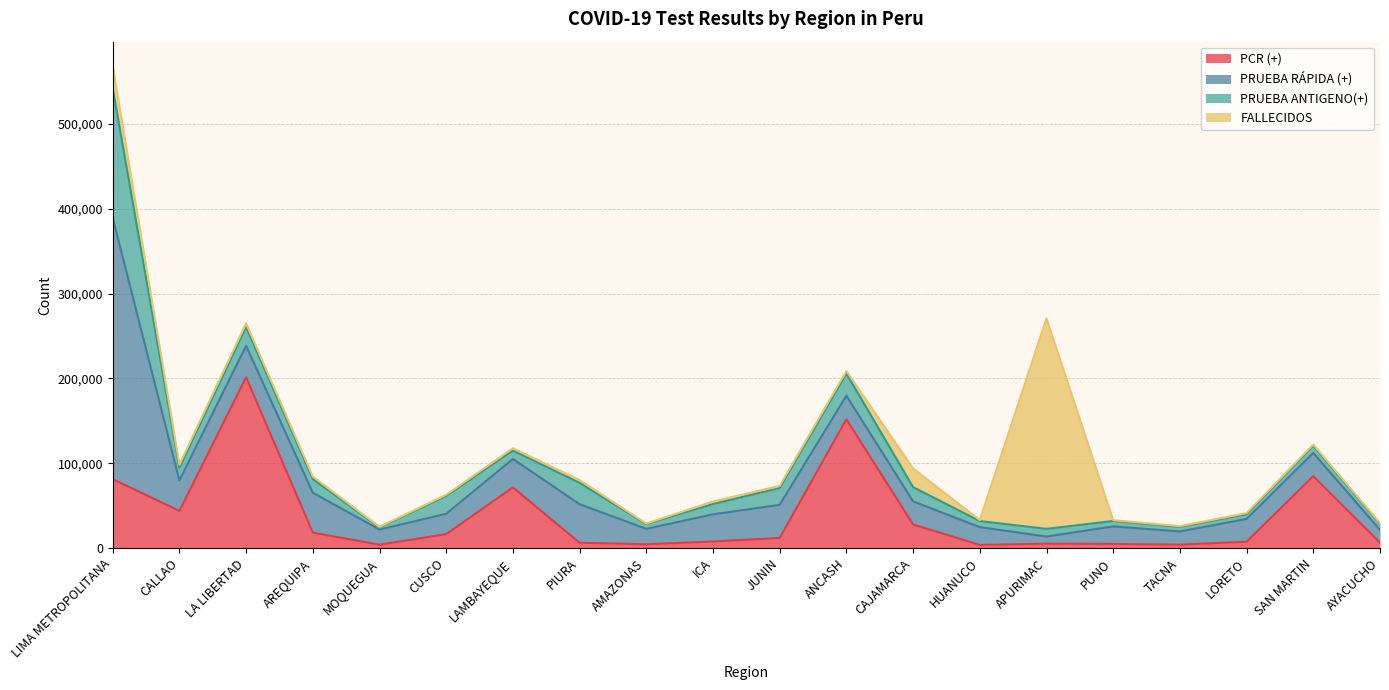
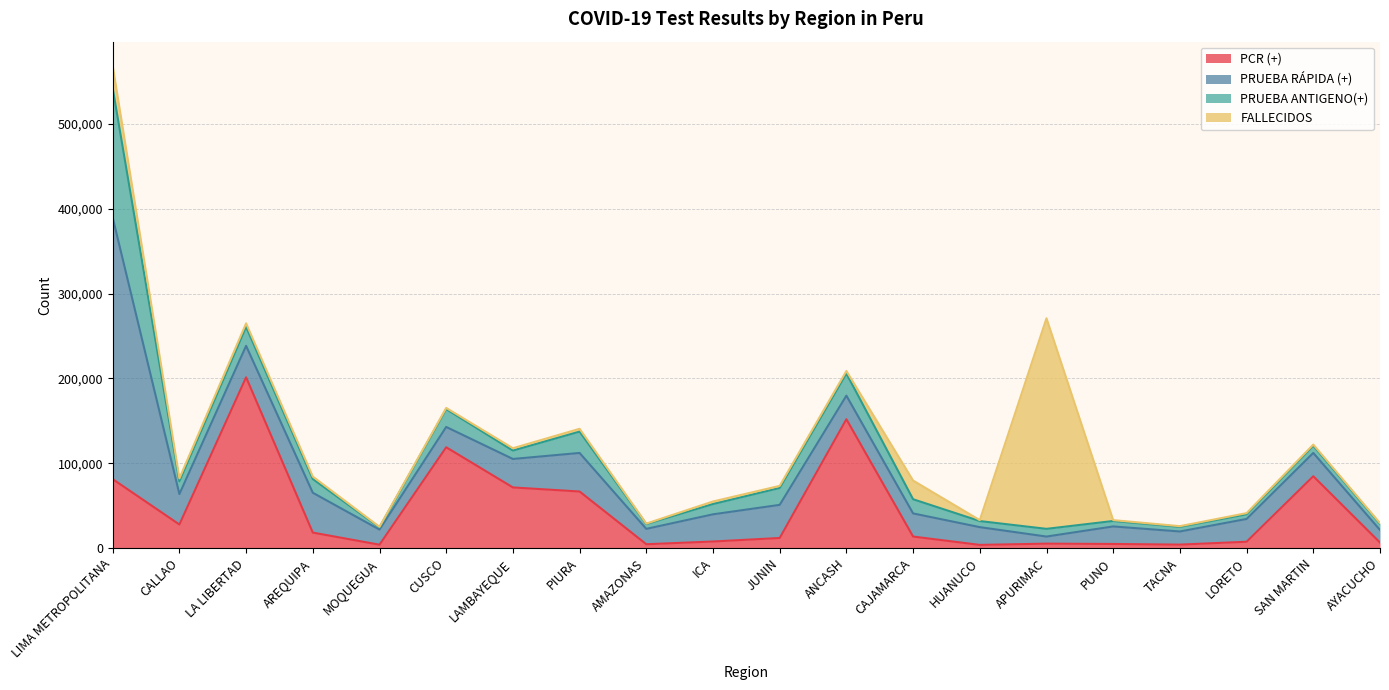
PCR (+), CALLAO: 40,000 -> 30,000
PCR (+), CUSCO: 20,000 -> 120,000
PCR (+), PIURA: 10,000 -> 70,000
PCR (+), CAJAMARCA: 30,000 -> 10,000
